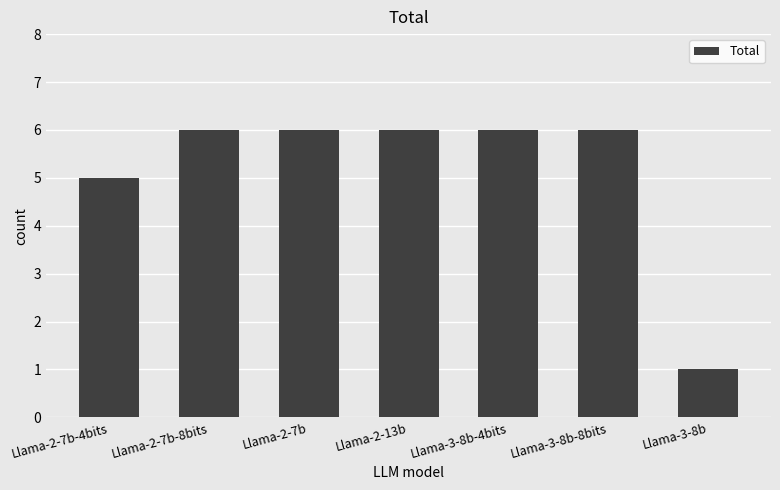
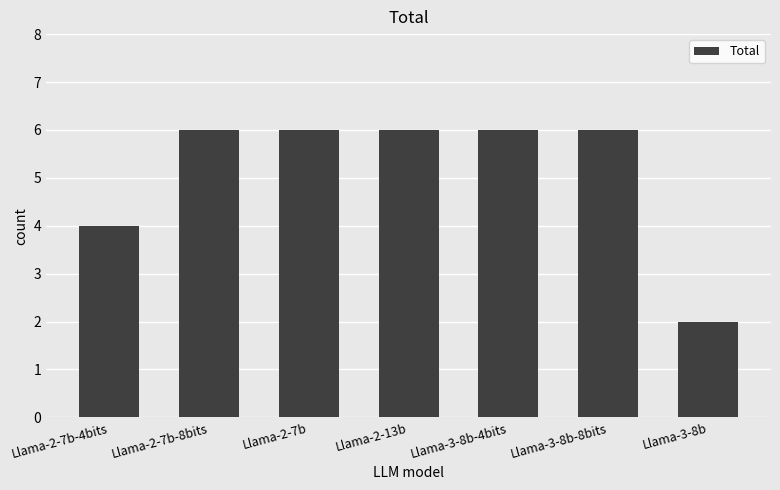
Llama-2-7b-4bits: 5 -> 4
Llama-3-8b: 1 -> 2
